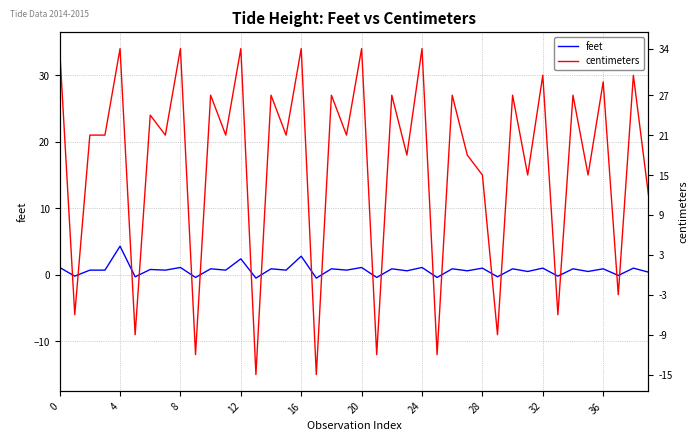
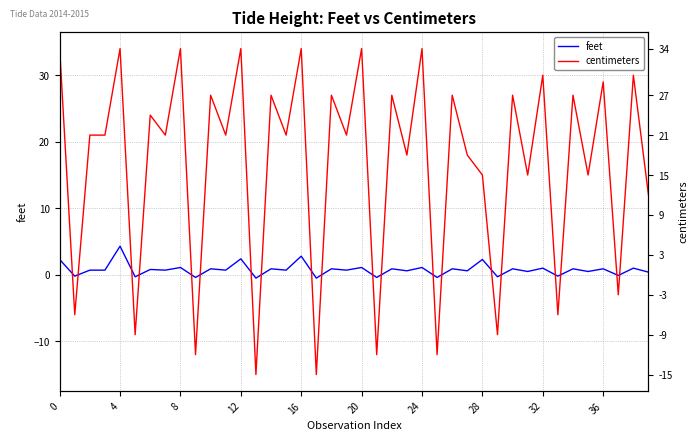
feet, 0: 1 -> 2
feet, 28: 1 -> 2
